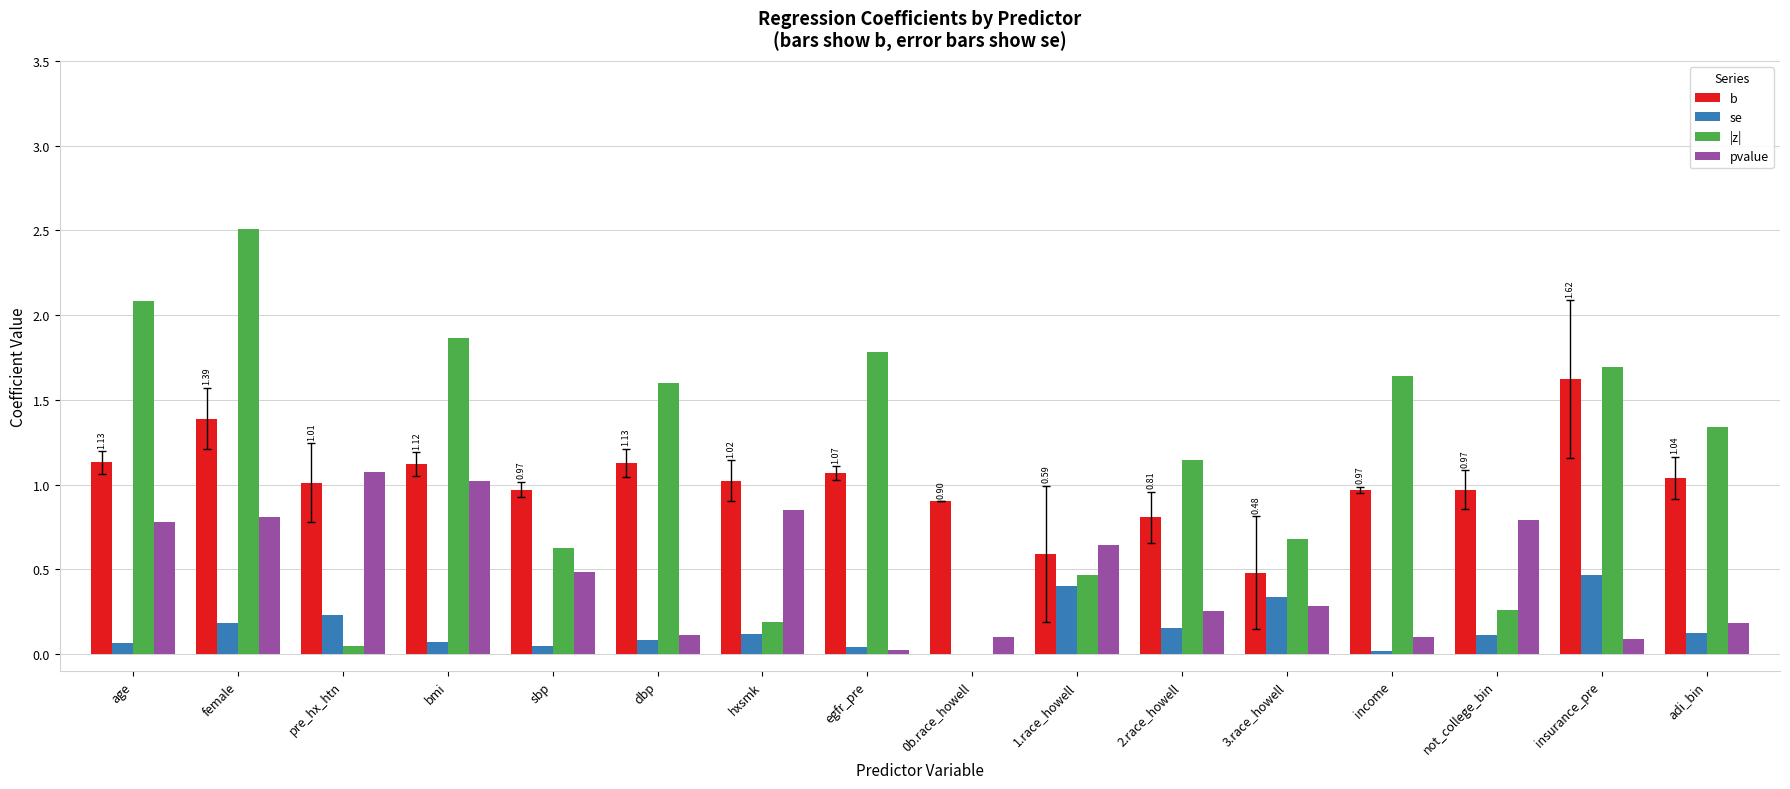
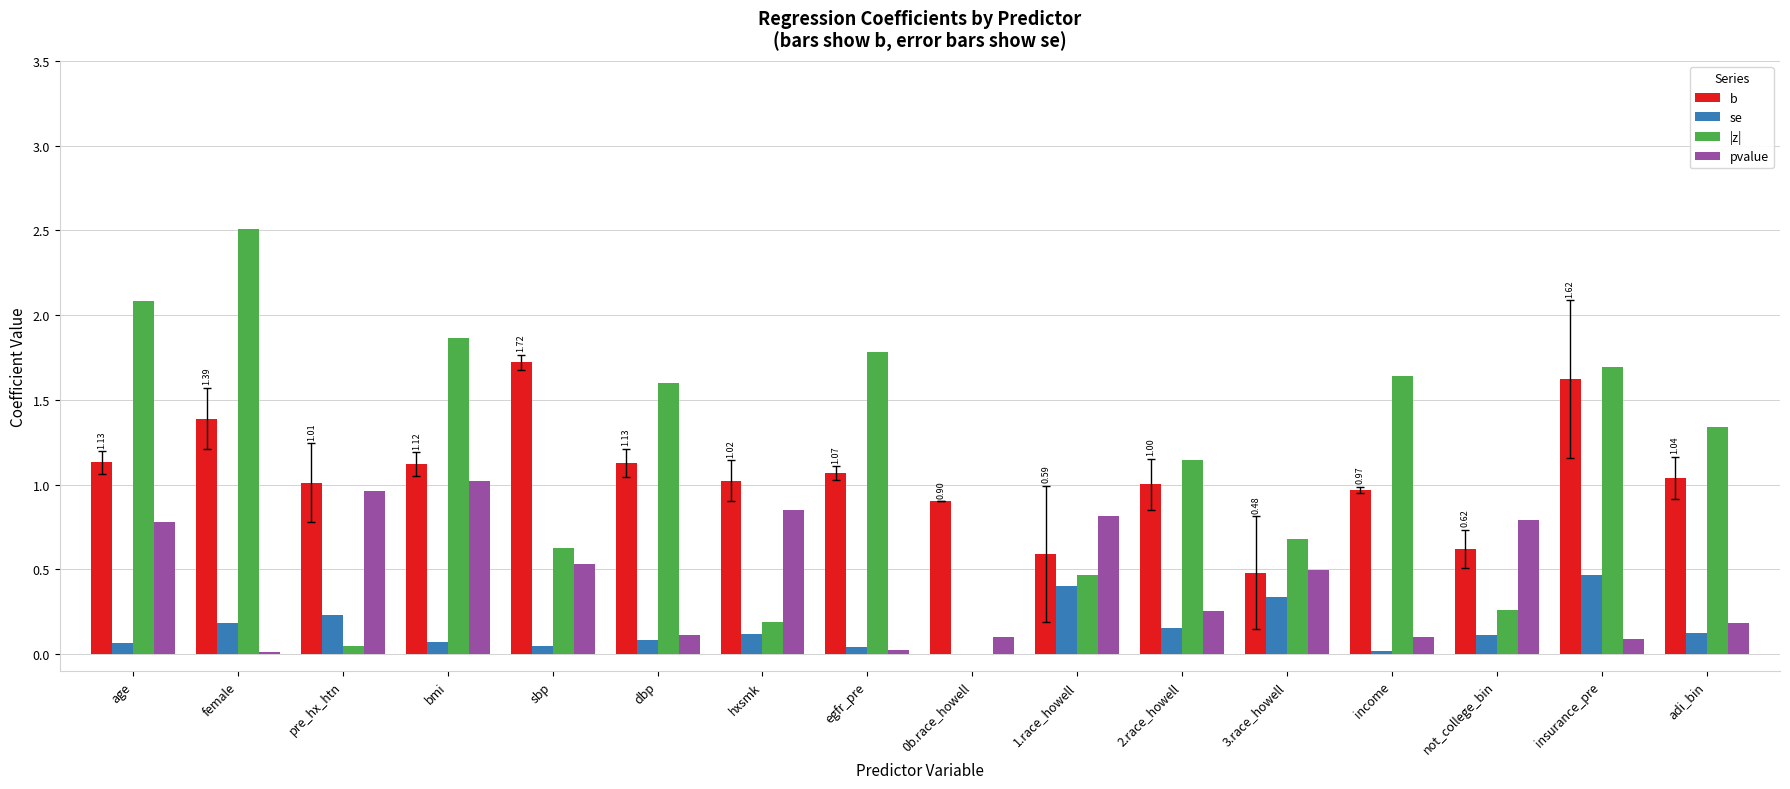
pvalue, female: 0.81 -> 0.01
pvalue, pre_hx_htn: 1.07 -> 0.96
b, sbp: 0.97 -> 1.72
pvalue, sbp: 0.49 -> 0.53
pvalue, 1.race_howell: 0.64 -> 0.82
b, 2.race_howell: 0.81 -> 1.00
pvalue, 3.race_howell: 0.29 -> 0.50
b, not_college_bin: 0.97 -> 0.62
